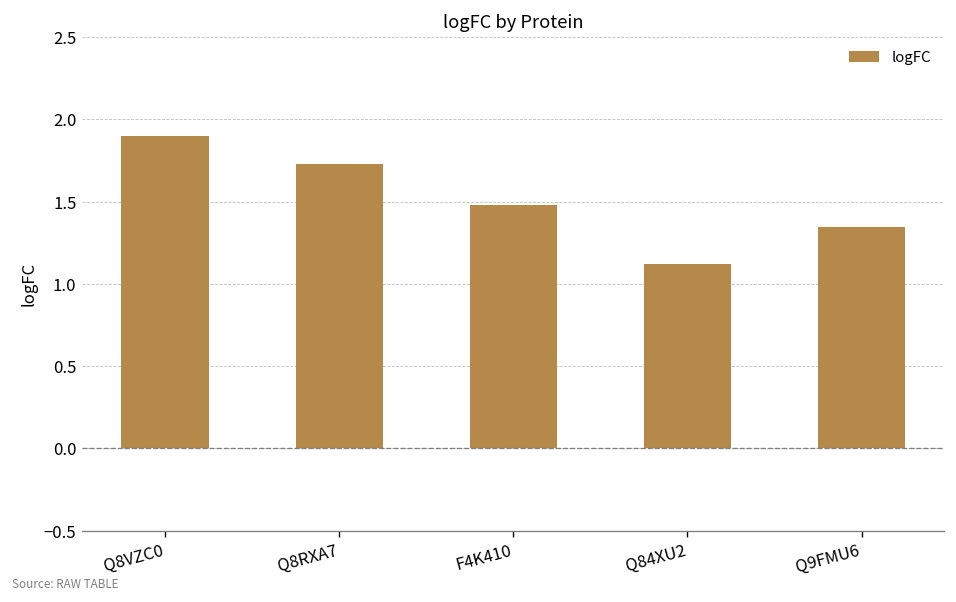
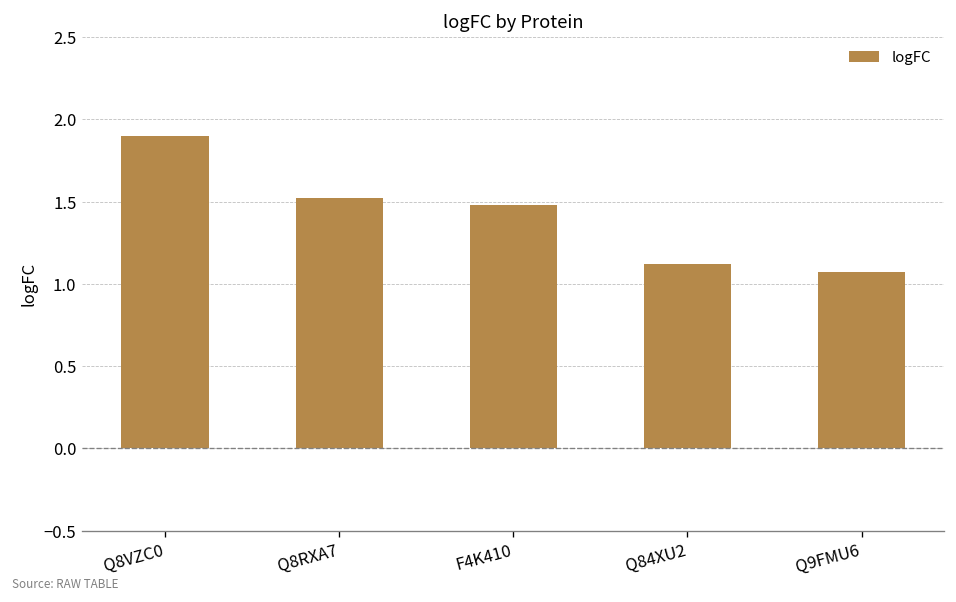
Q8RXA7: 1.73 -> 1.52
Q9FMU6: 1.35 -> 1.07
